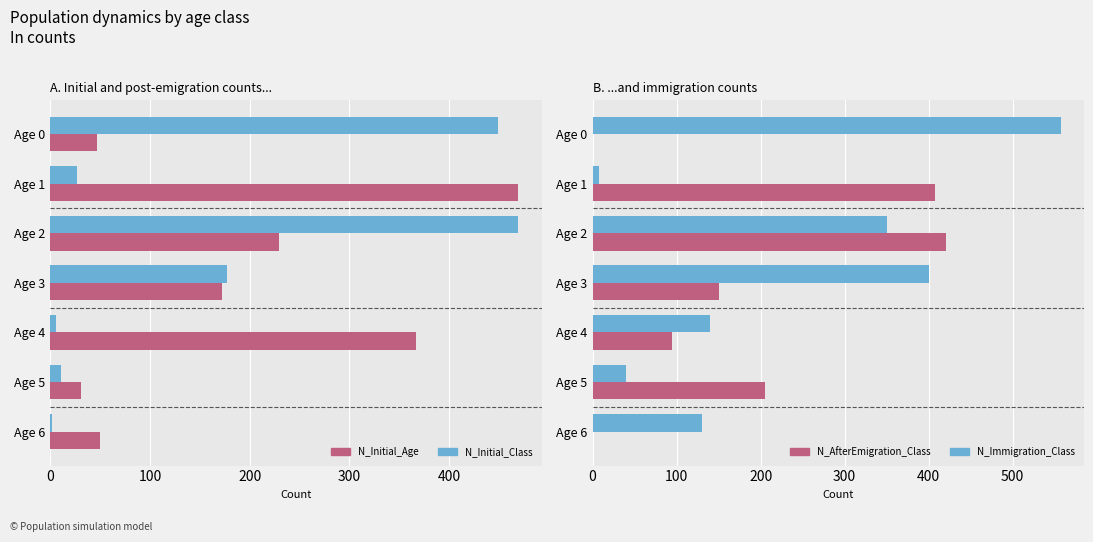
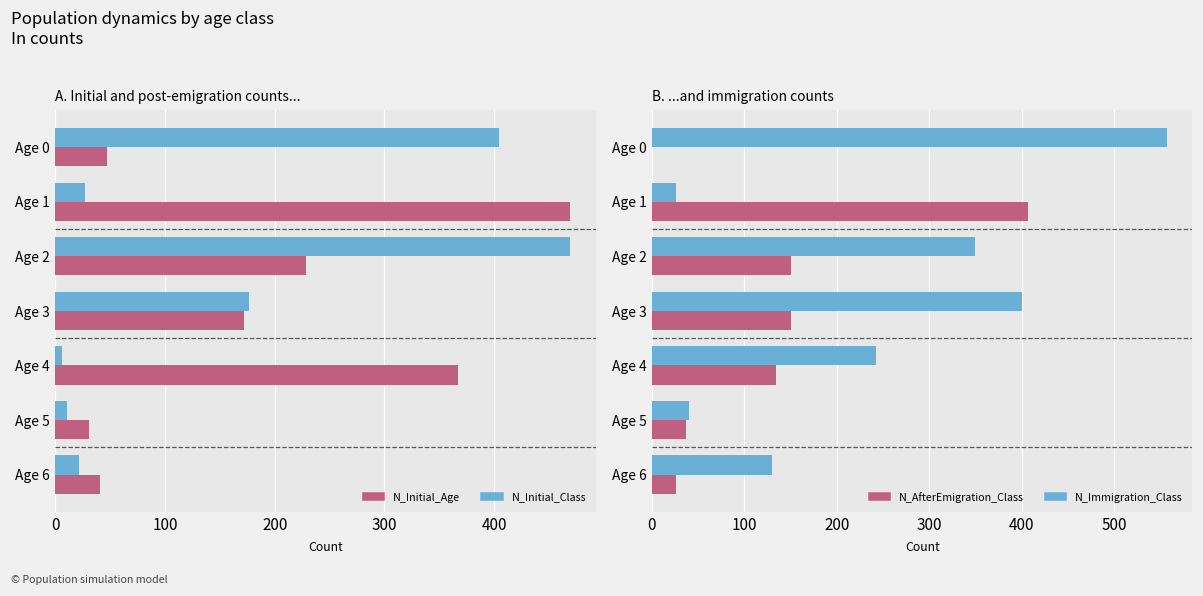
A. Initial and post-emigration counts..., N_Initial_Class, Age 0: 450 -> 400
A. Initial and post-emigration counts..., N_Initial_Class, Age 6: 0 -> 20
A. Initial and post-emigration counts..., N_Initial_Age, Age 6: 50 -> 40
B. ...and immigration counts, N_Immigration_Class, Age 1: 10 -> 30
B. ...and immigration counts, N_AfterEmigration_Class, Age 2: 420 -> 150
B. ...and immigration counts, N_Immigration_Class, Age 4: 140 -> 240
B. ...and immigration counts, N_AfterEmigration_Class, Age 4: 100 -> 130
B. ...and immigration counts, N_AfterEmigration_Class, Age 5: 210 -> 40
B. ...and immigration counts, N_AfterEmigration_Class, Age 6: 0 -> 30
